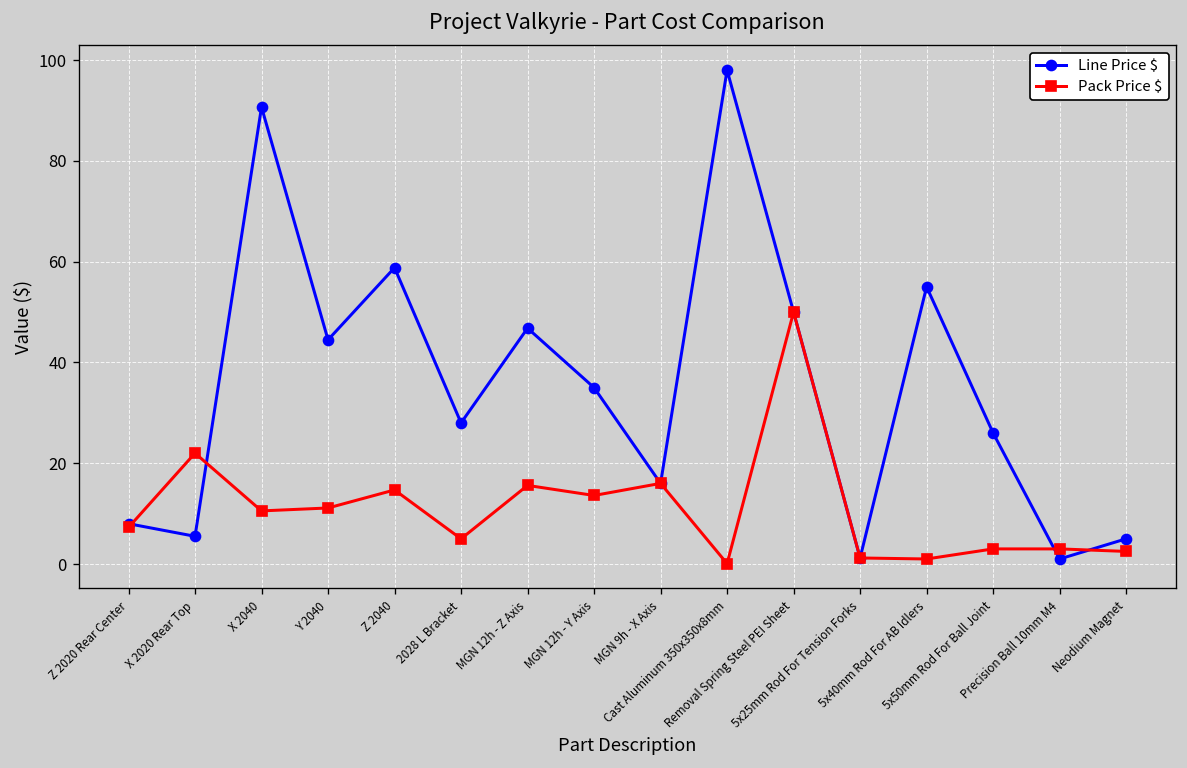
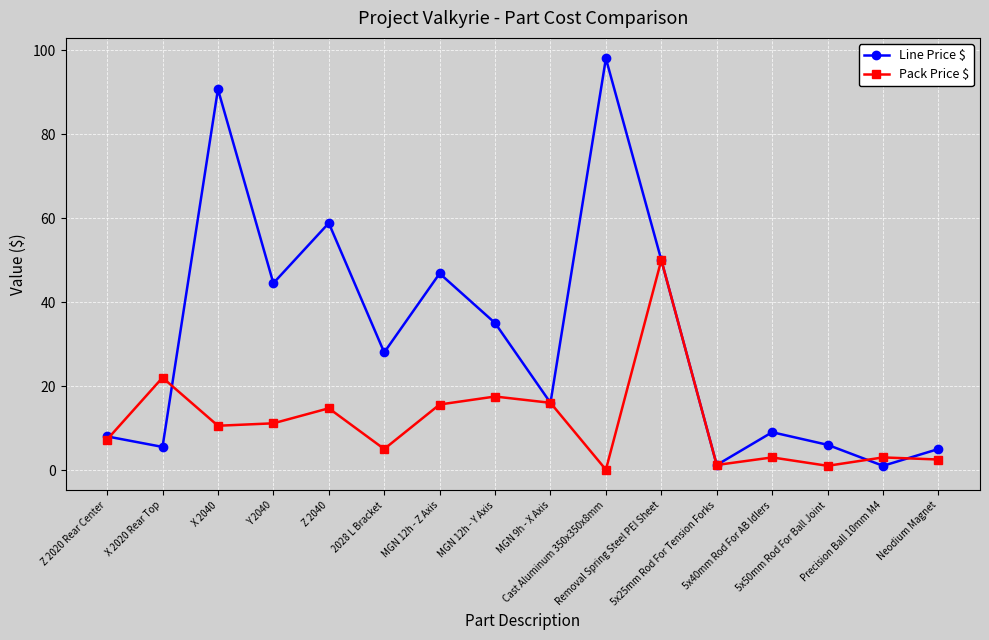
Pack Price $, MGN 12h - Y Axis: 14 -> 18
Line Price $, 5x40mm Rod For AB Idlers: 55 -> 9
Pack Price $, 5x40mm Rod For AB Idlers: 1 -> 3
Line Price $, 5x50mm Rod For Ball Joint: 26 -> 6
Pack Price $, 5x50mm Rod For Ball Joint: 3 -> 1
